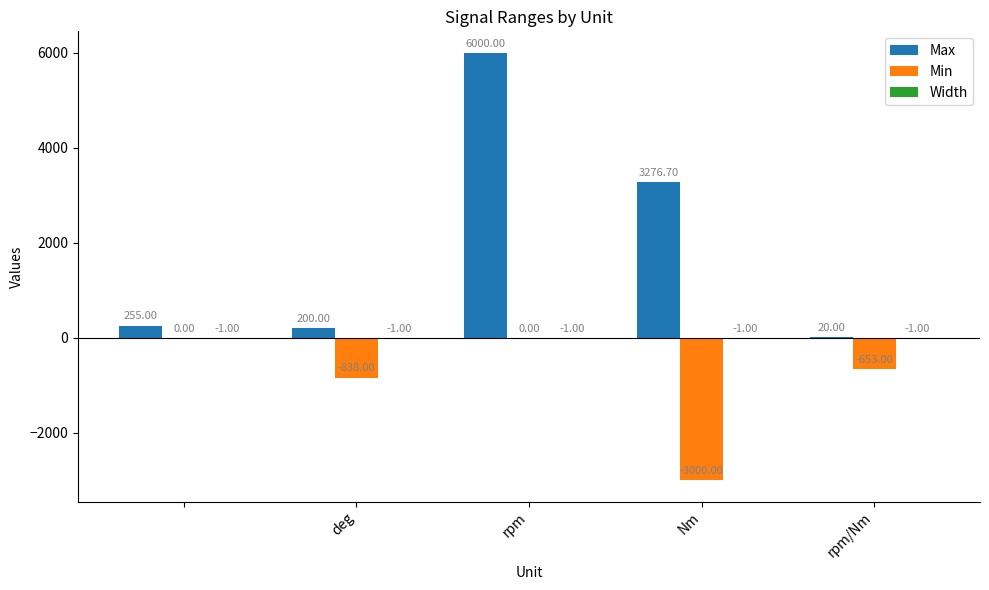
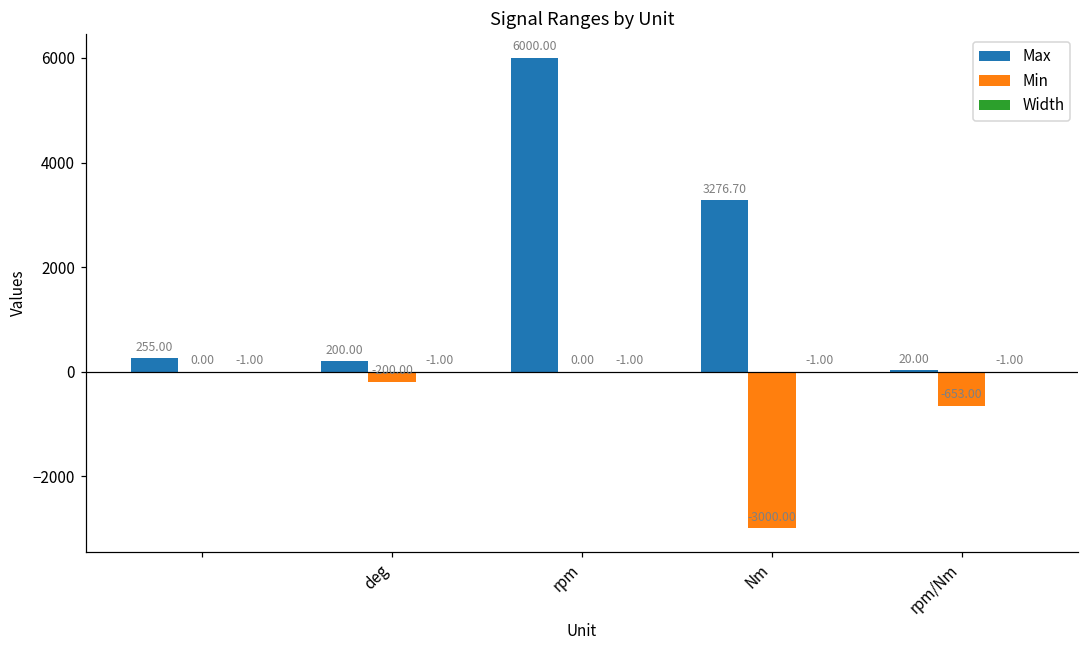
Min, deg: -838.00 -> -200.00
